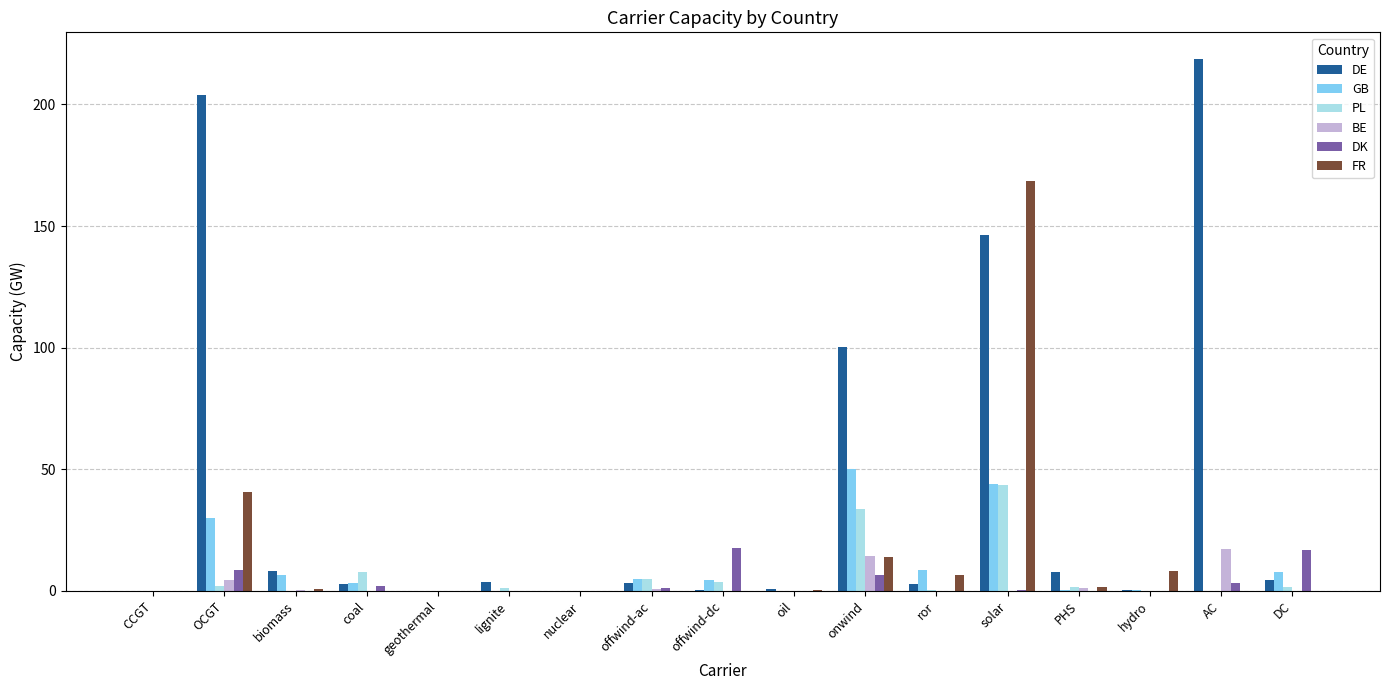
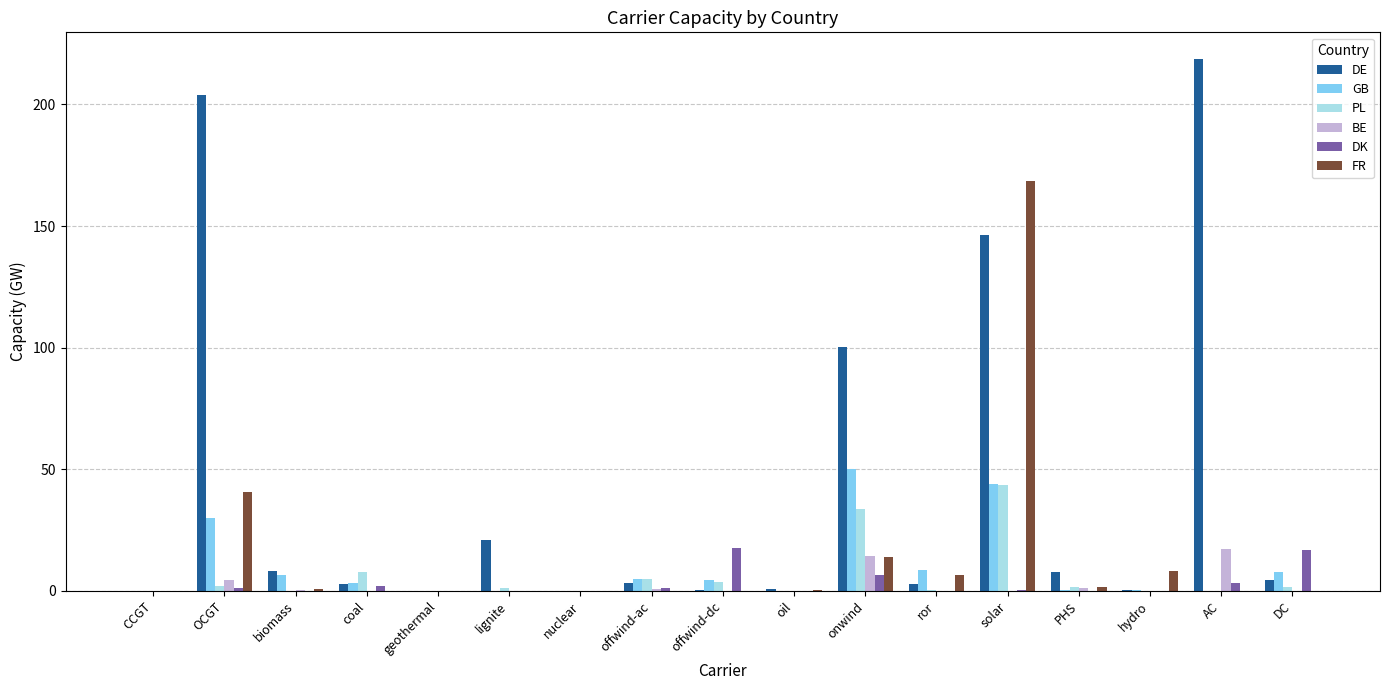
DK, OCGT: 9 -> 1
DE, lignite: 4 -> 21
